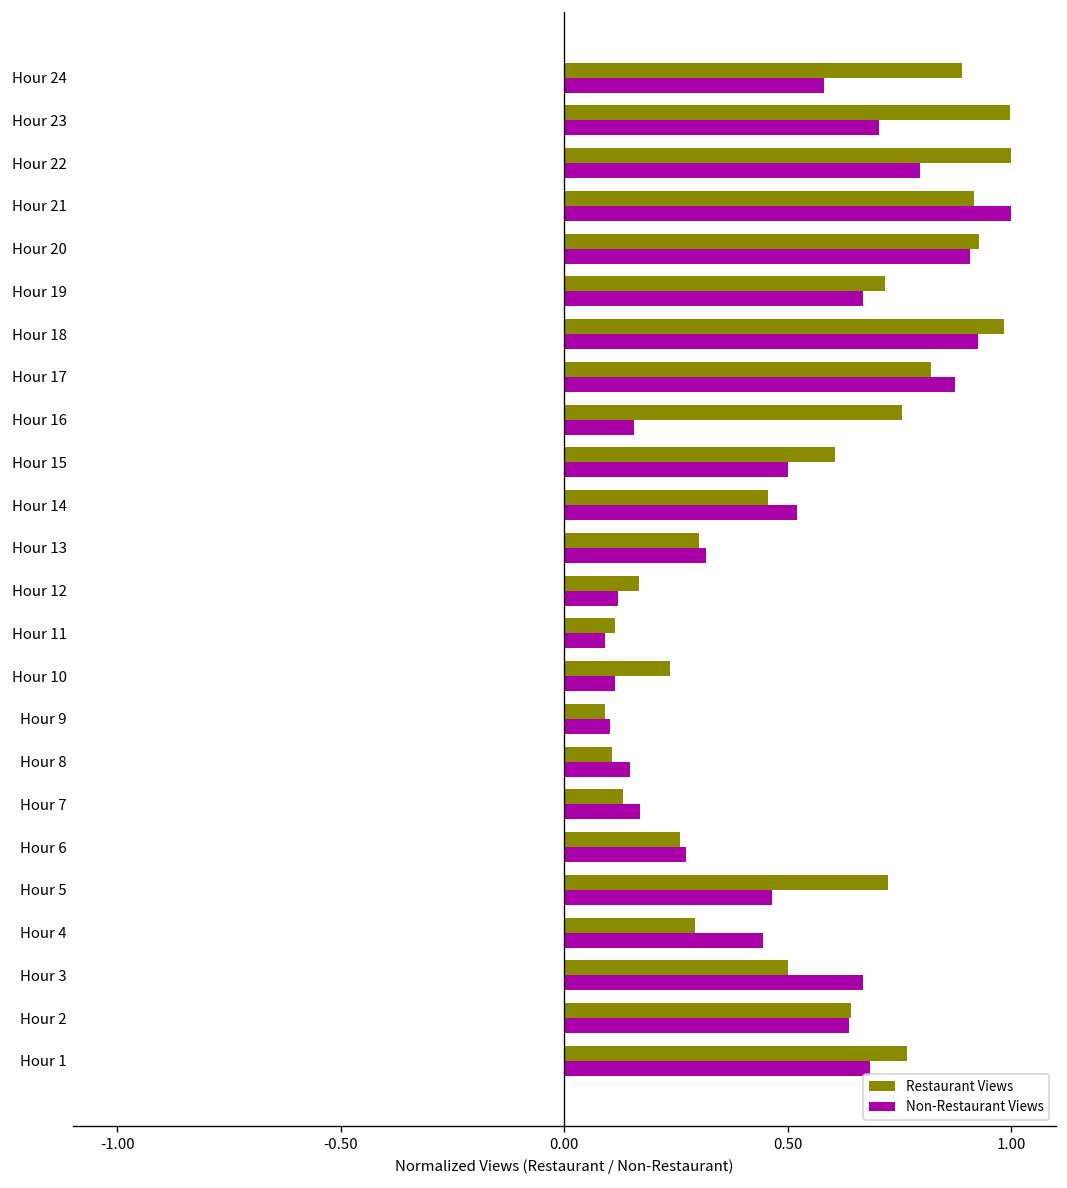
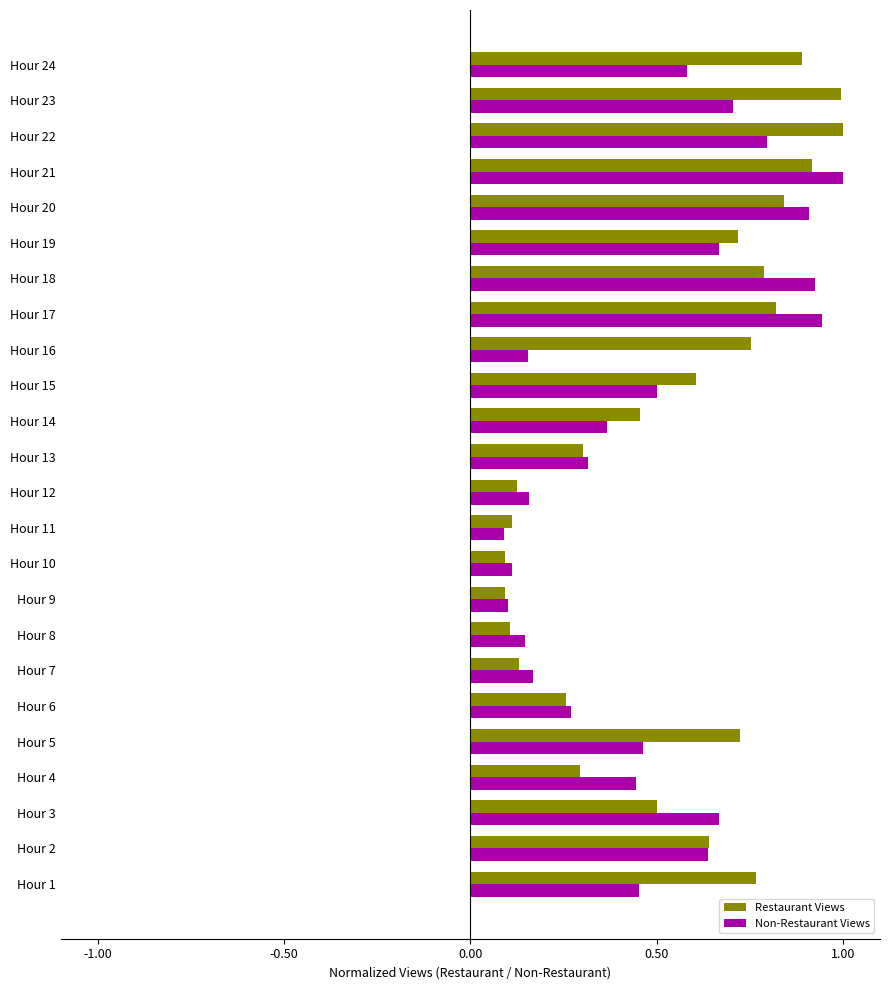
Restaurant Views, Hour 20: 0.93 -> 0.84
Restaurant Views, Hour 18: 0.98 -> 0.79
Non-Restaurant Views, Hour 17: 0.87 -> 0.94
Non-Restaurant Views, Hour 14: 0.52 -> 0.37
Restaurant Views, Hour 12: 0.17 -> 0.12
Non-Restaurant Views, Hour 12: 0.12 -> 0.16
Restaurant Views, Hour 10: 0.24 -> 0.09
Non-Restaurant Views, Hour 1: 0.68 -> 0.45
